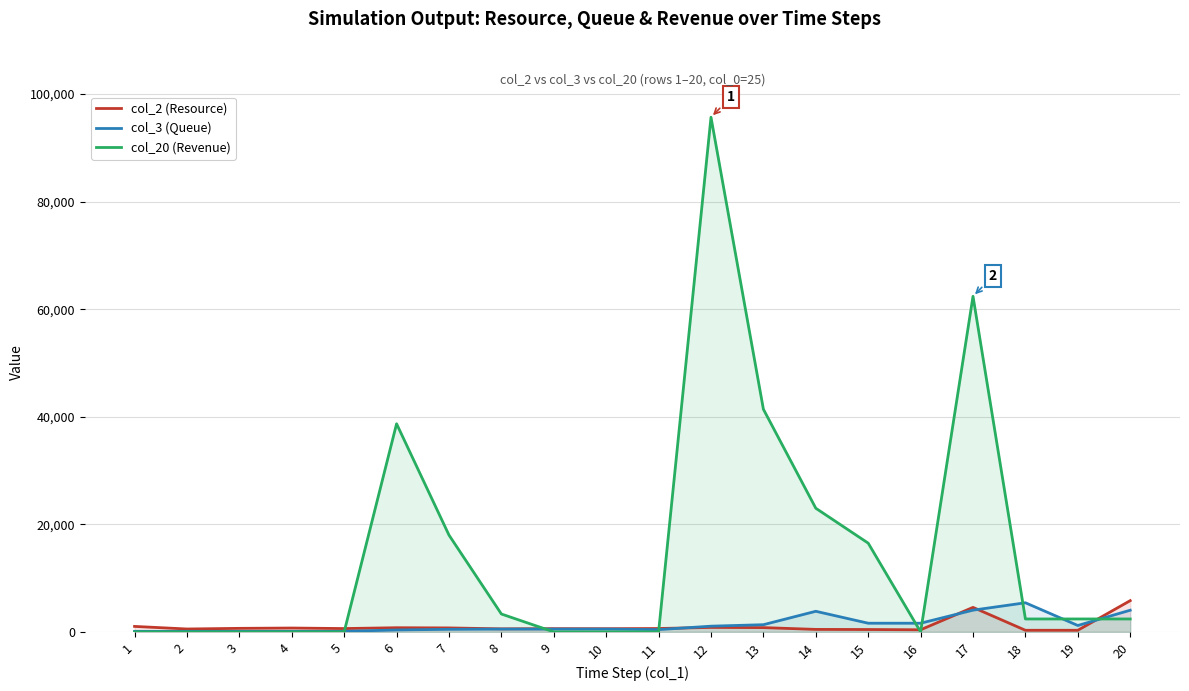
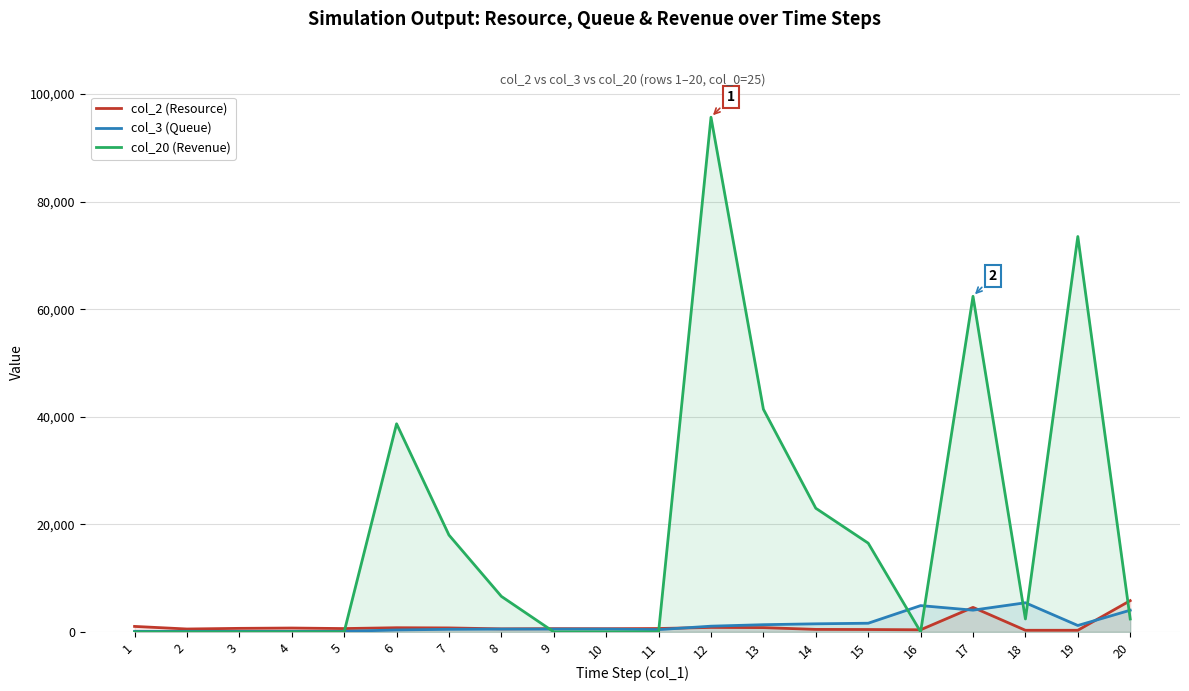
col_20 (Revenue), 8: 3,000 -> 7,000
col_3 (Queue), 14: 4,000 -> 2,000
col_3 (Queue), 16: 2,000 -> 5,000
col_20 (Revenue), 19: 2,000 -> 74,000
